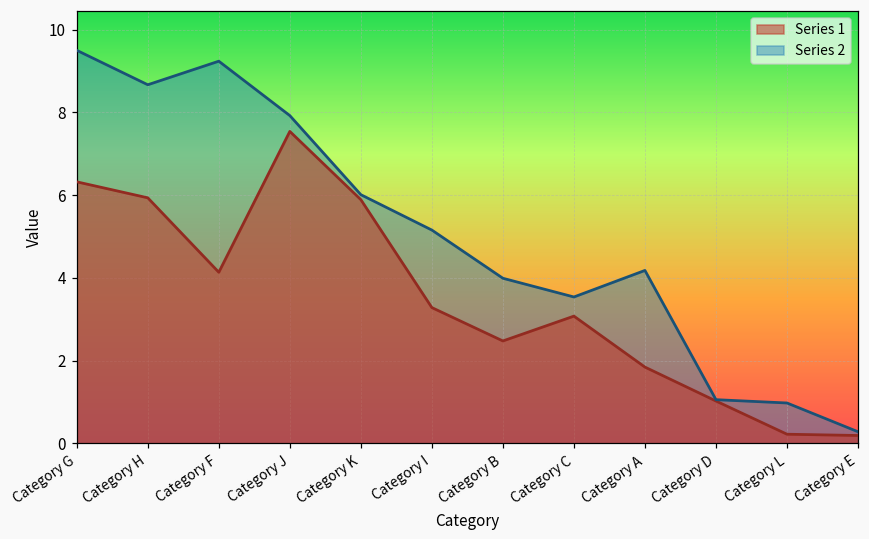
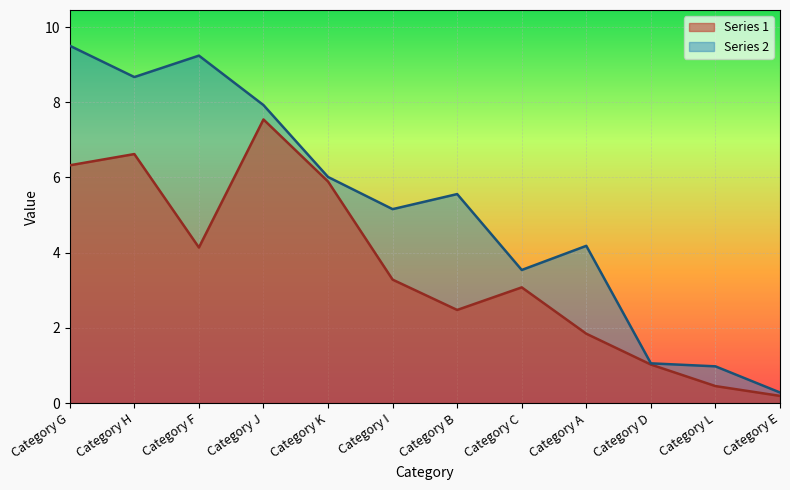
Series 1, Category H: 5.9 -> 6.6
Series 2, Category B: 4.0 -> 5.6
Series 1, Category L: 0.2 -> 0.5
